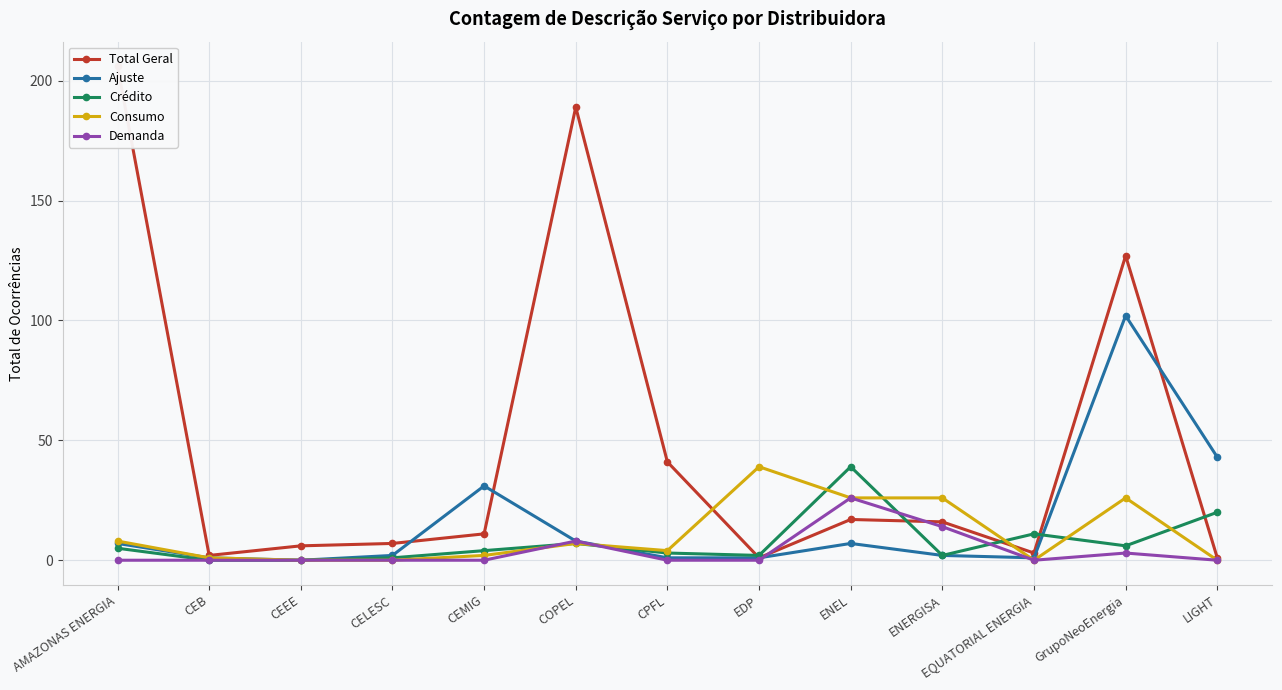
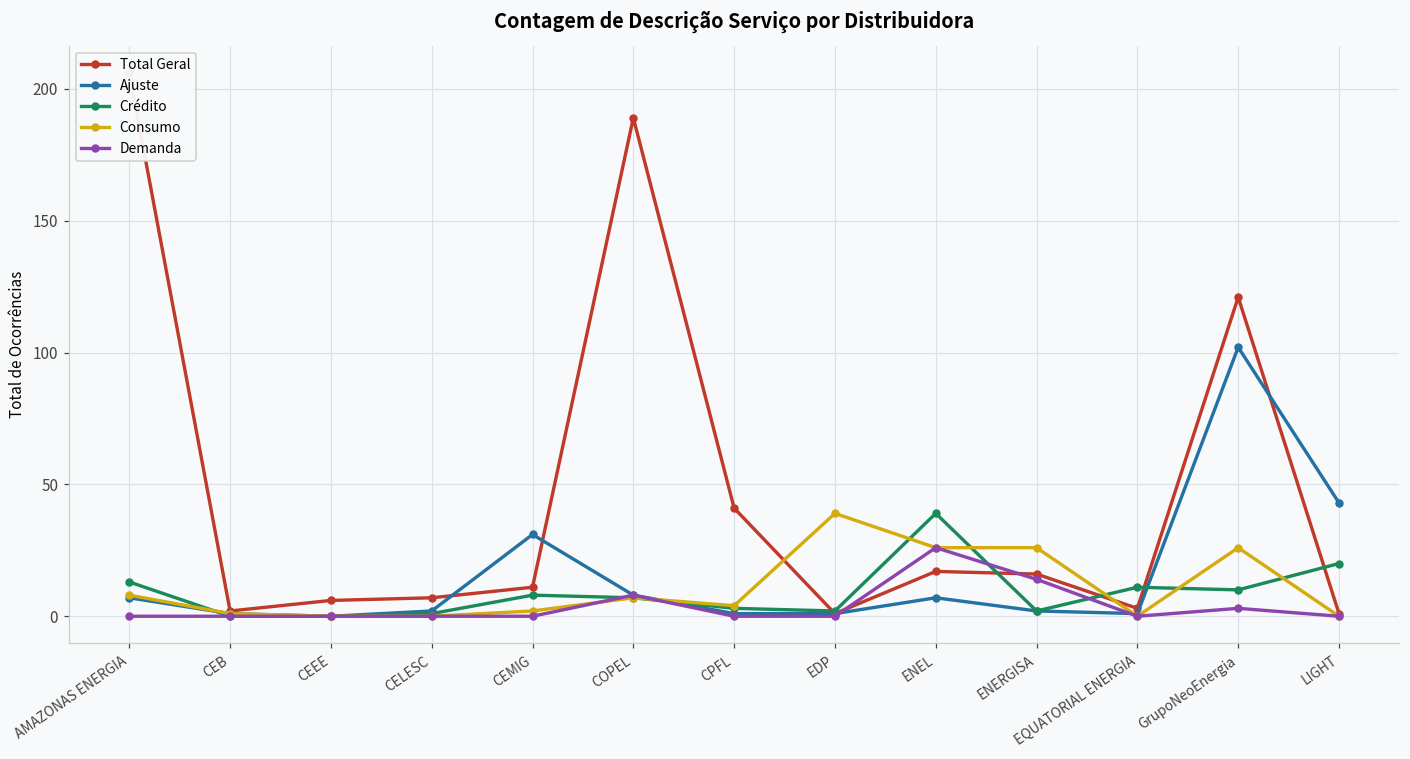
Crédito, AMAZONAS ENERGIA: 5 -> 13
Crédito, CEMIG: 4 -> 8
Total Geral, GrupoNeoEnergia: 127 -> 121
Crédito, GrupoNeoEnergia: 6 -> 10
